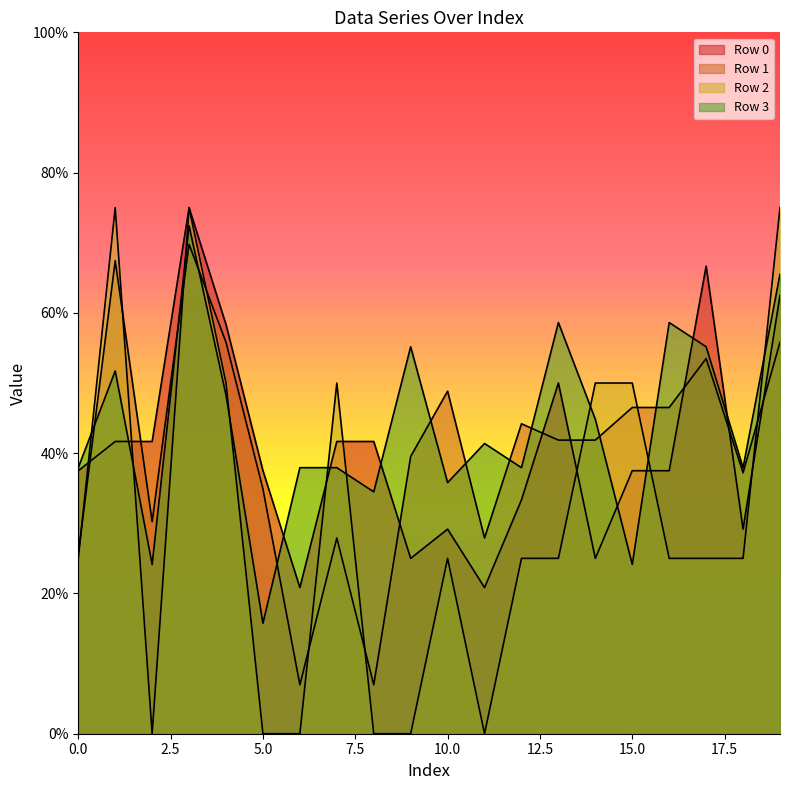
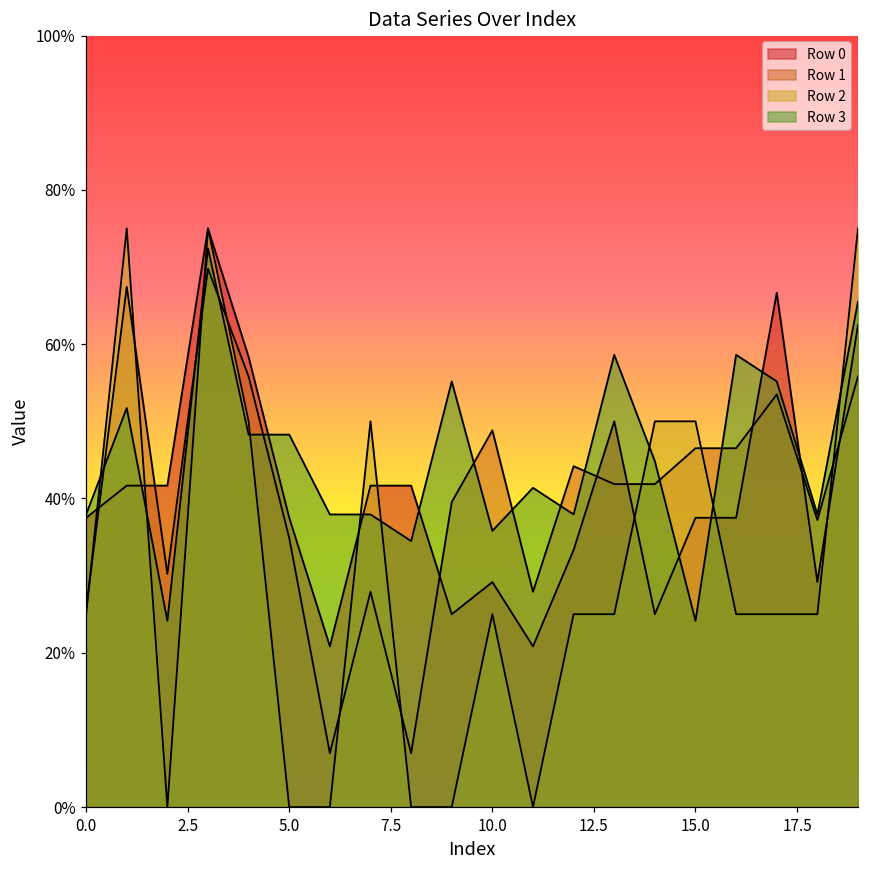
Row 3, 5.0: 16% -> 48%
